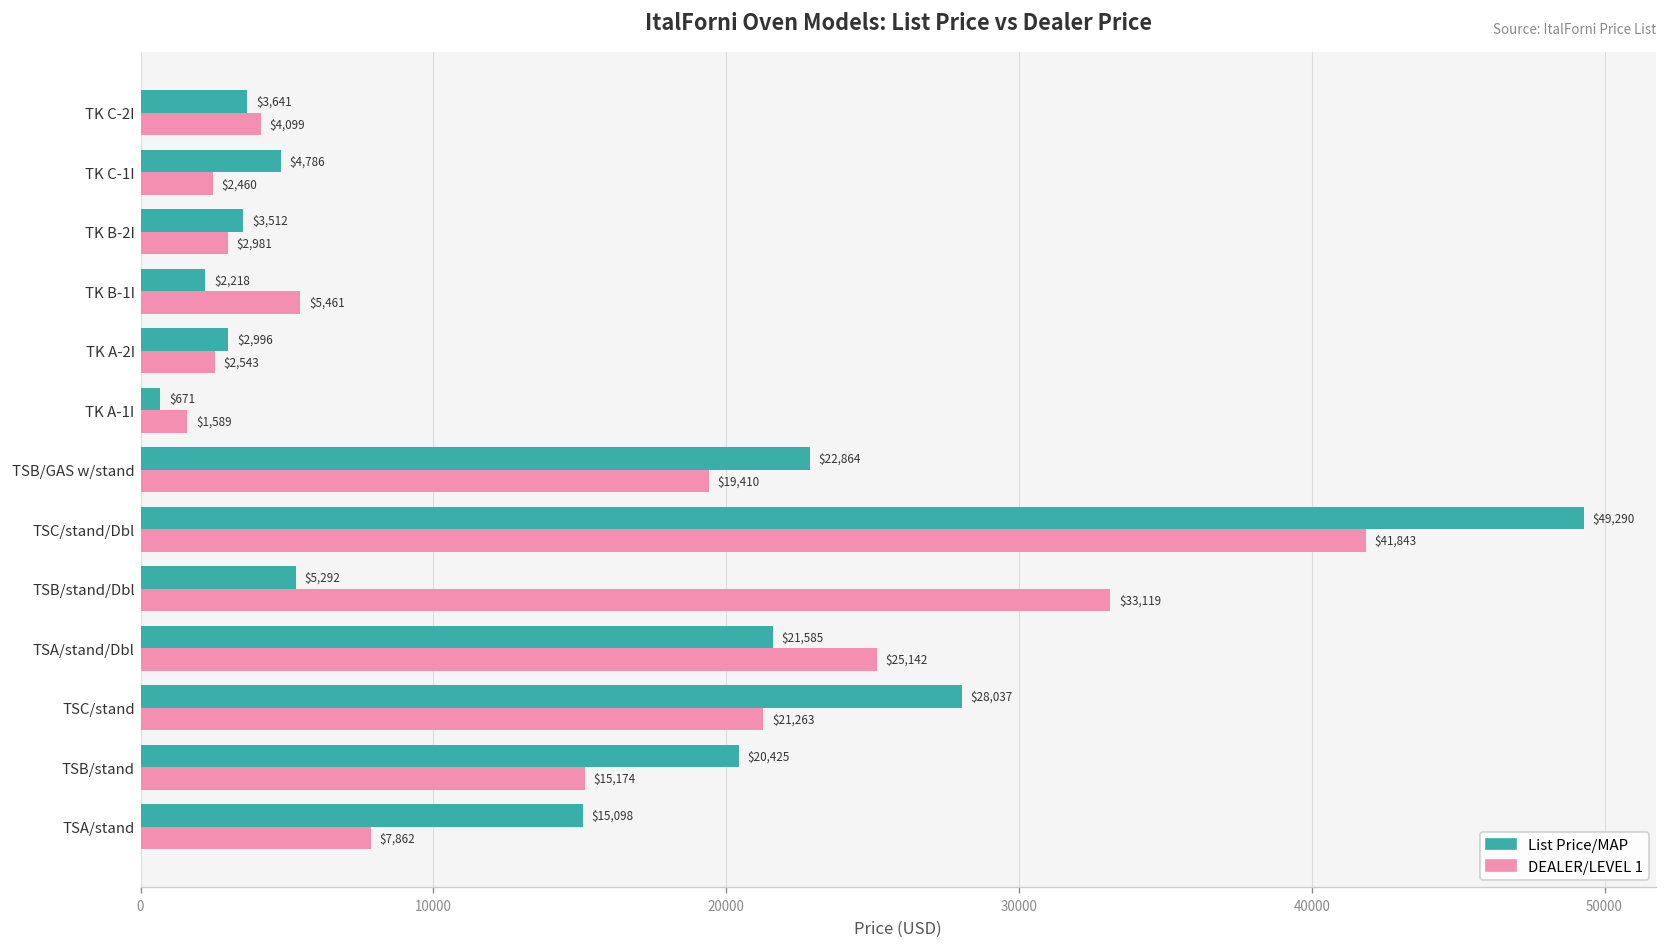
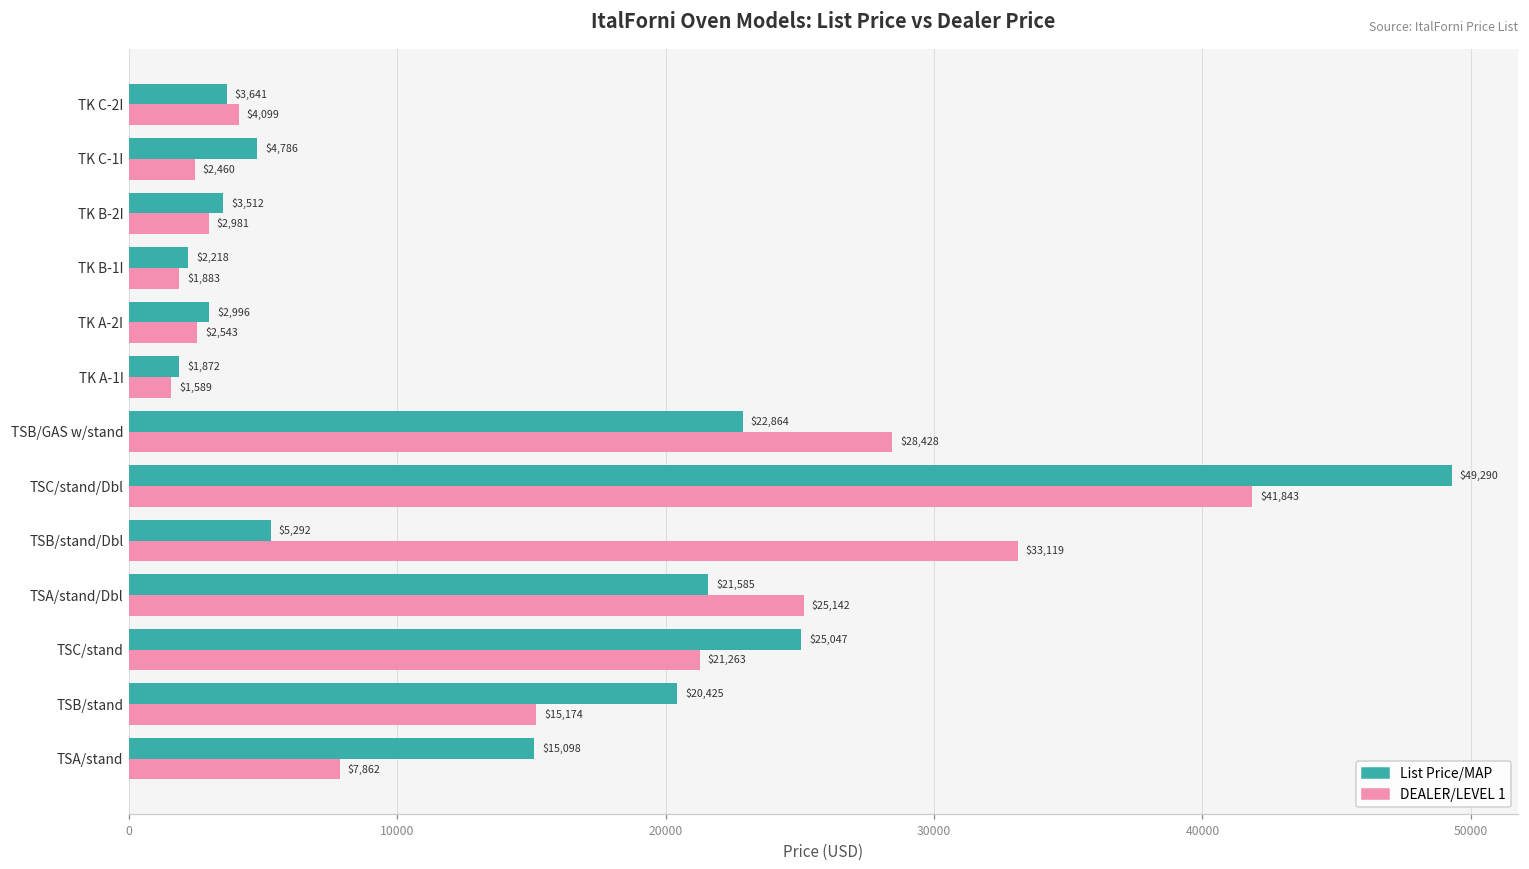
DEALER/LEVEL 1, TK B-1I: $5,461 -> $1,883
List Price/MAP, TK A-1I: $671 -> $1,872
DEALER/LEVEL 1, TSB/GAS w/stand: $19,410 -> $28,428
List Price/MAP, TSC/stand: $28,037 -> $25,047
